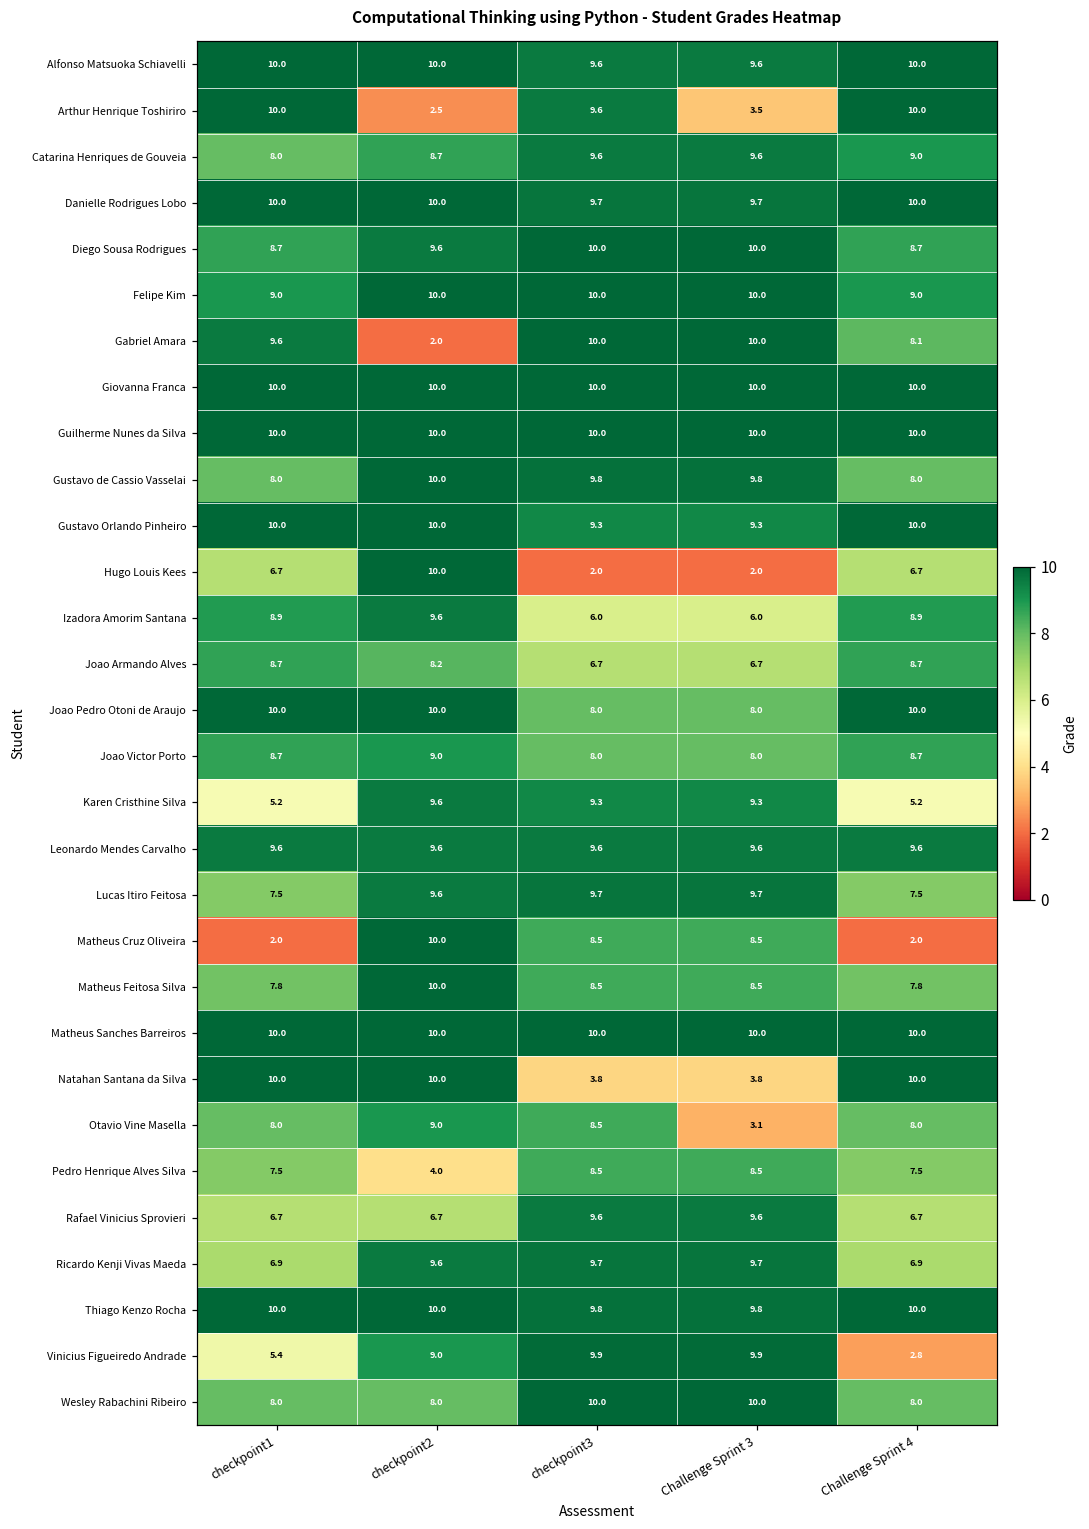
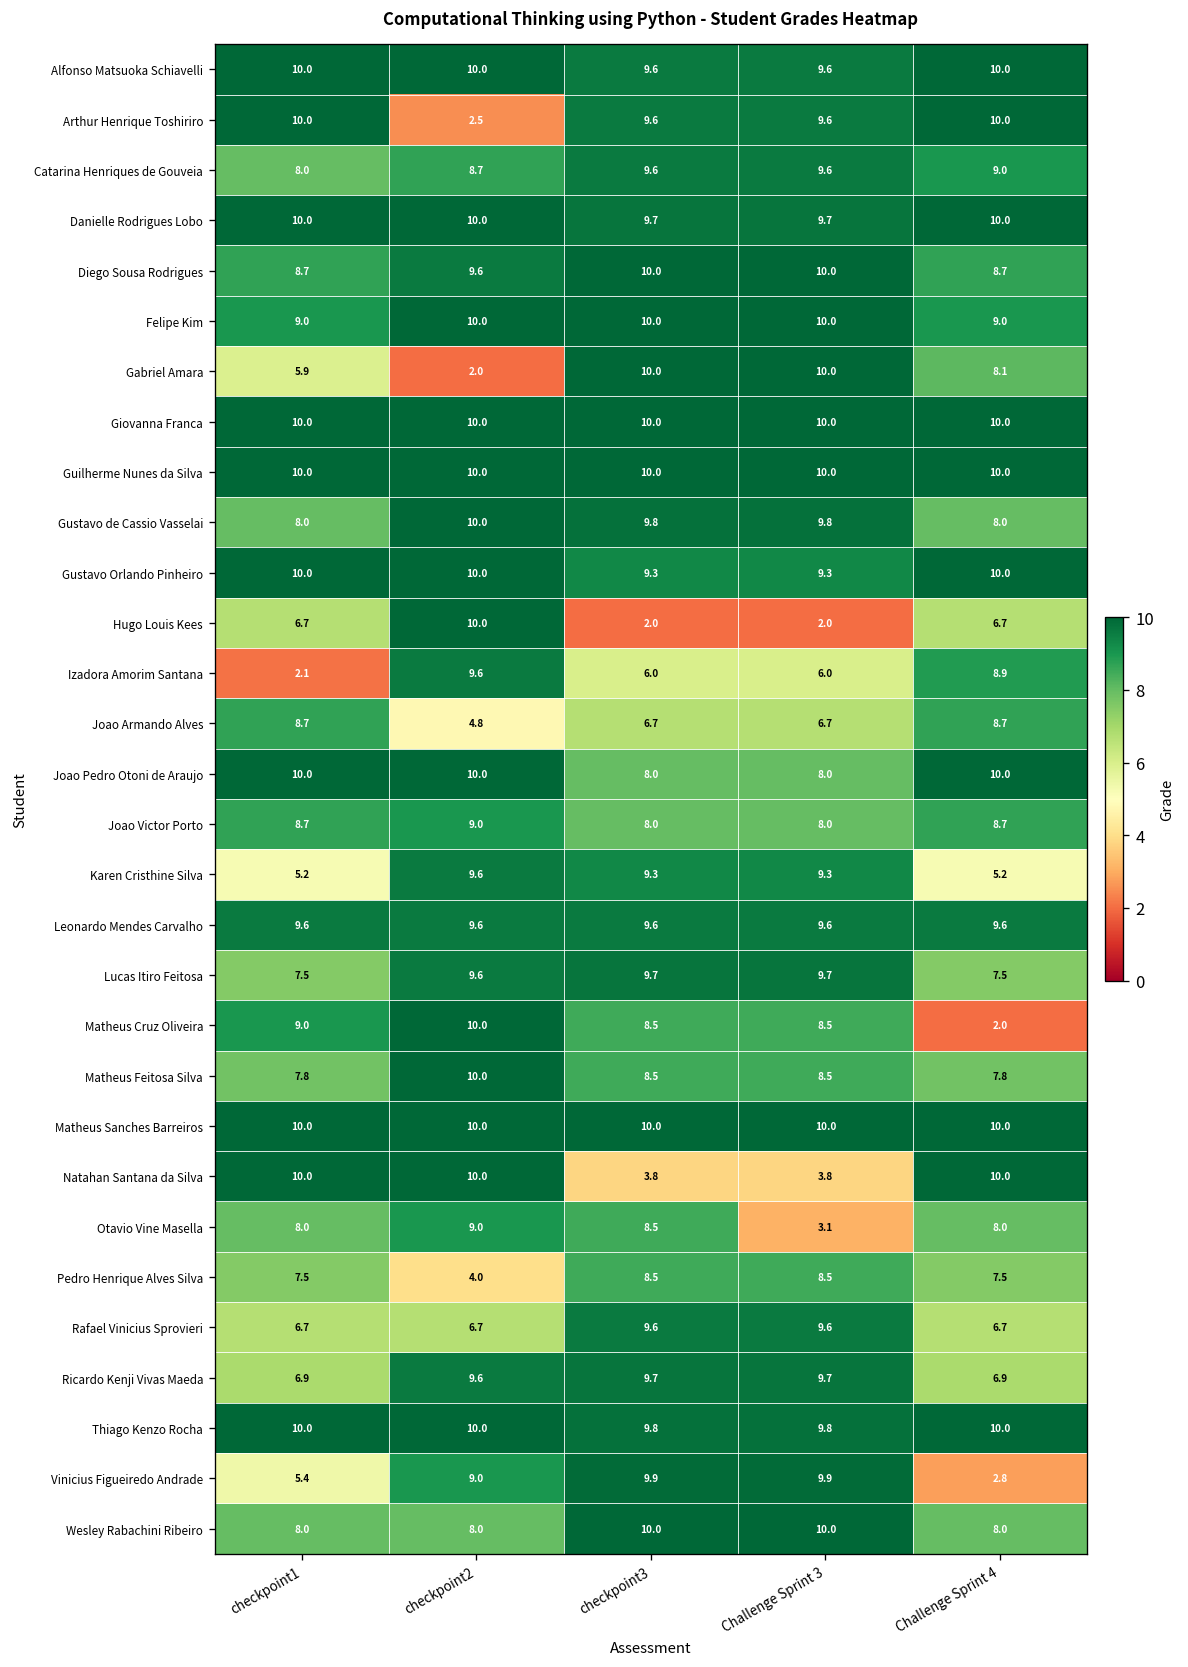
Arthur Henrique Toshiriro, Challenge Sprint 3: 3.5 -> 9.6
Gabriel Amara, checkpoint1: 9.6 -> 5.9
Izadora Amorim Santana, checkpoint1: 8.9 -> 2.1
Joao Armando Alves, checkpoint2: 8.2 -> 4.8
Matheus Cruz Oliveira, checkpoint1: 2.0 -> 9.0
